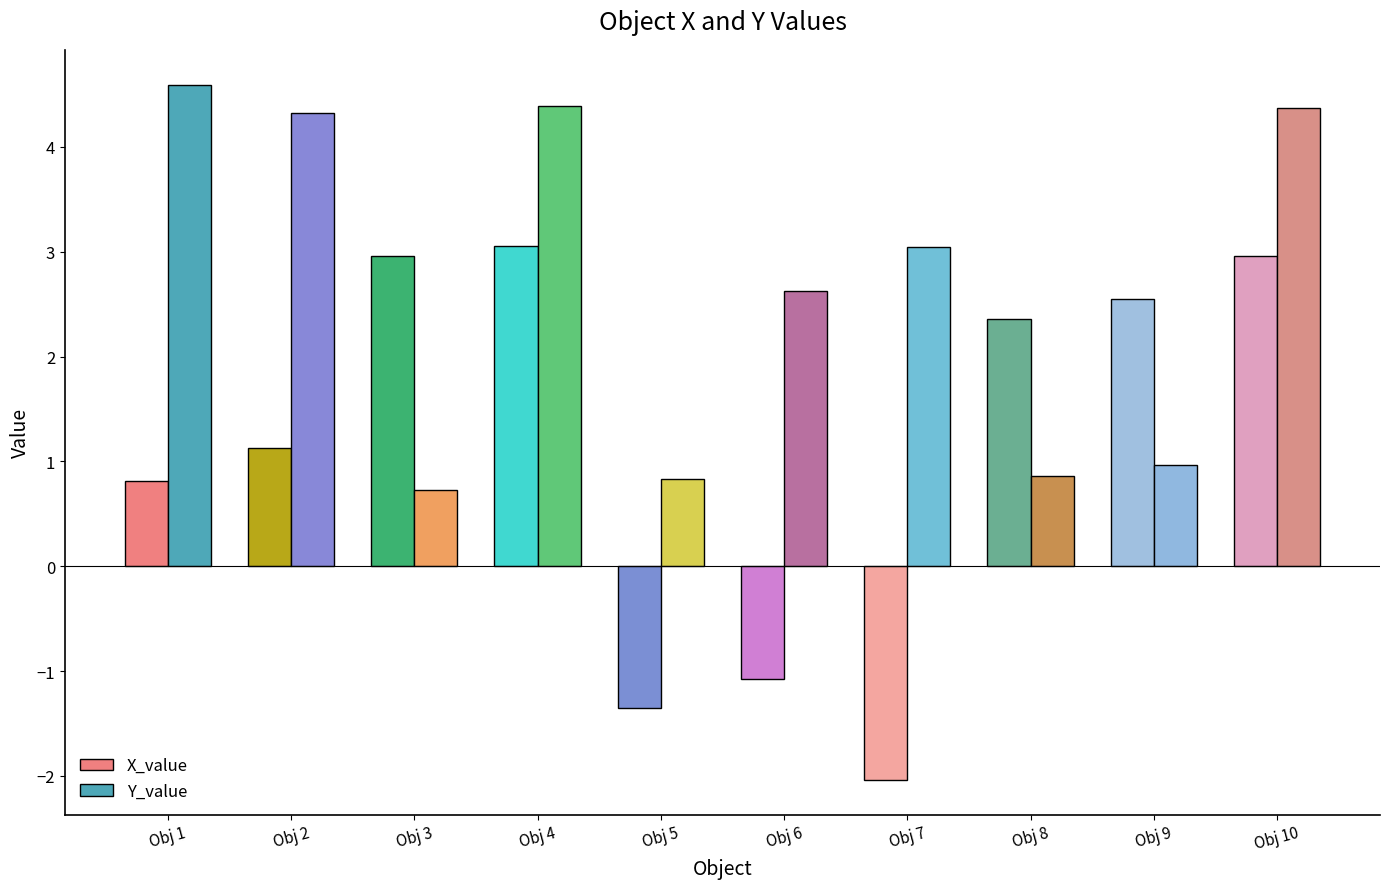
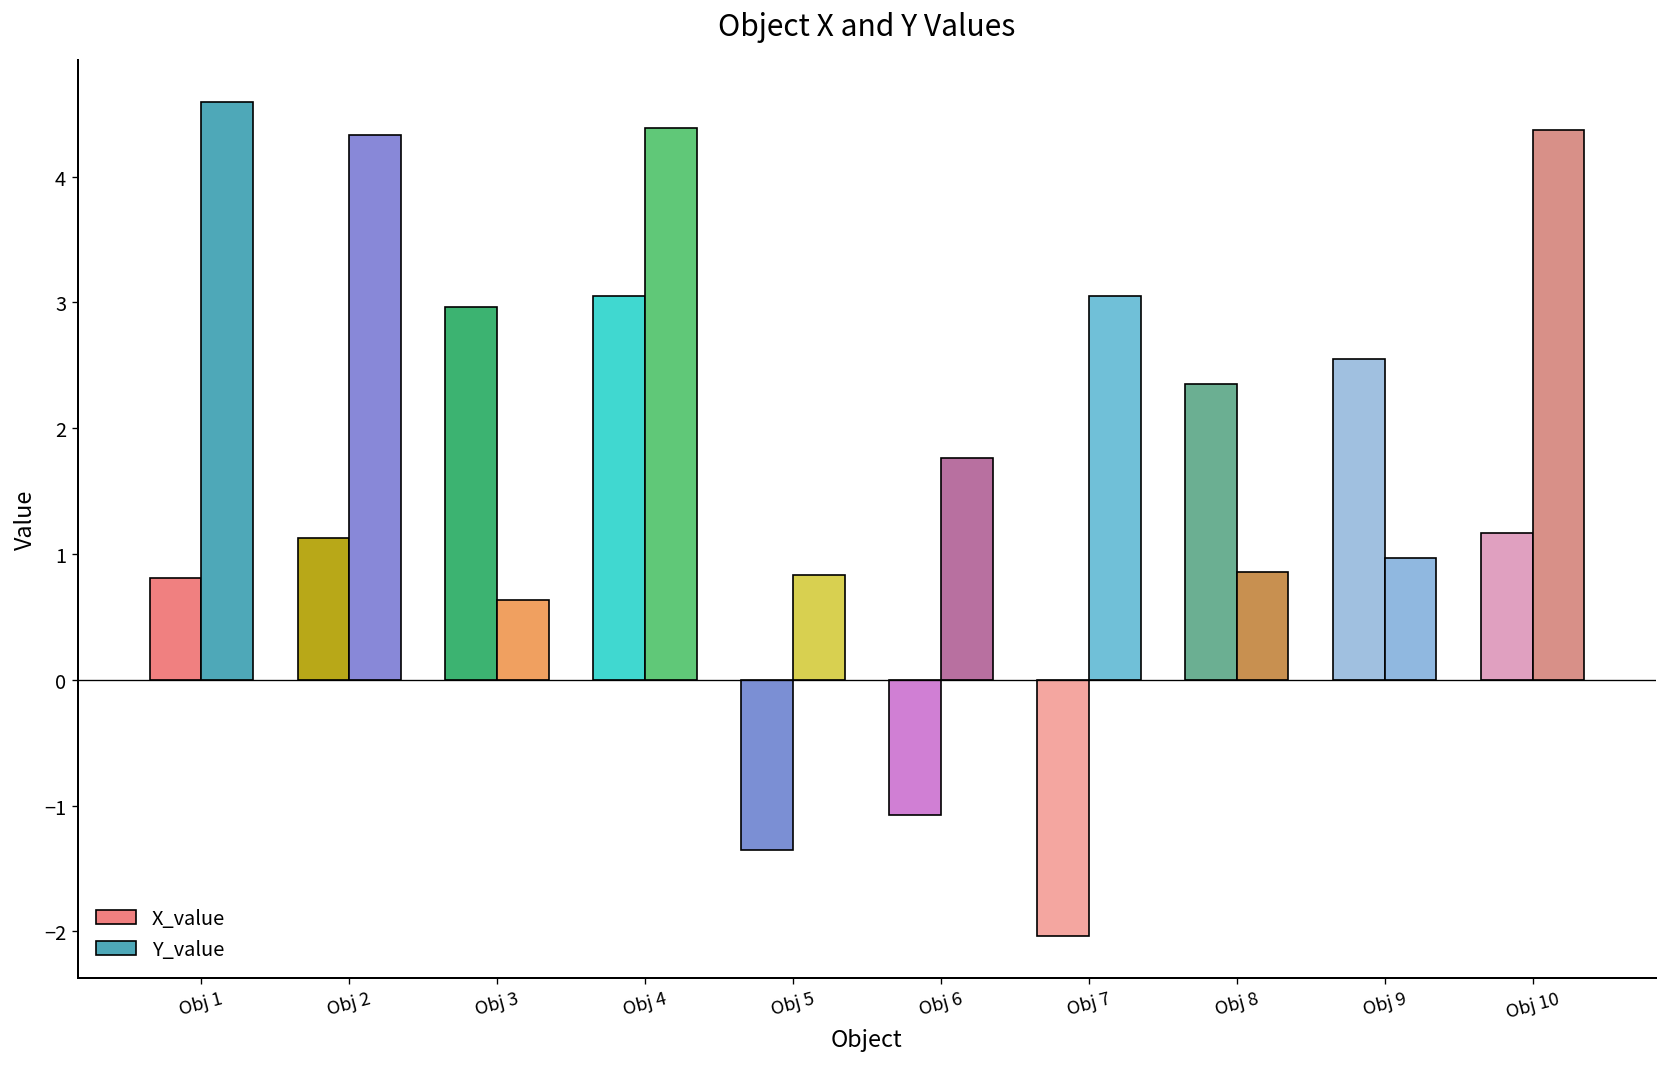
Y_value, Obj 3: 0.73 -> 0.63
Y_value, Obj 6: 2.63 -> 1.76
X_value, Obj 10: 2.96 -> 1.17
